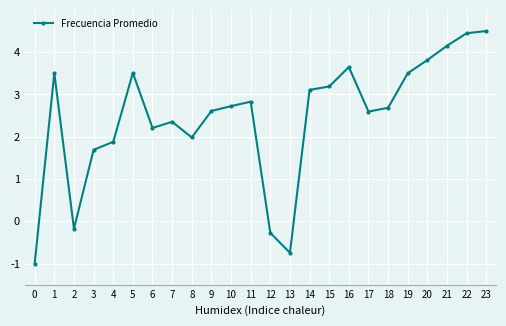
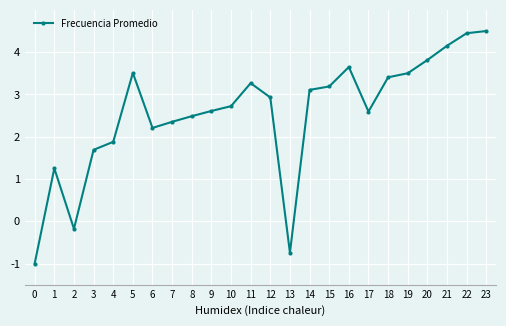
1: 3.5 -> 1.3
8: 2.0 -> 2.5
11: 2.8 -> 3.3
12: -0.3 -> 2.9
18: 2.7 -> 3.4
